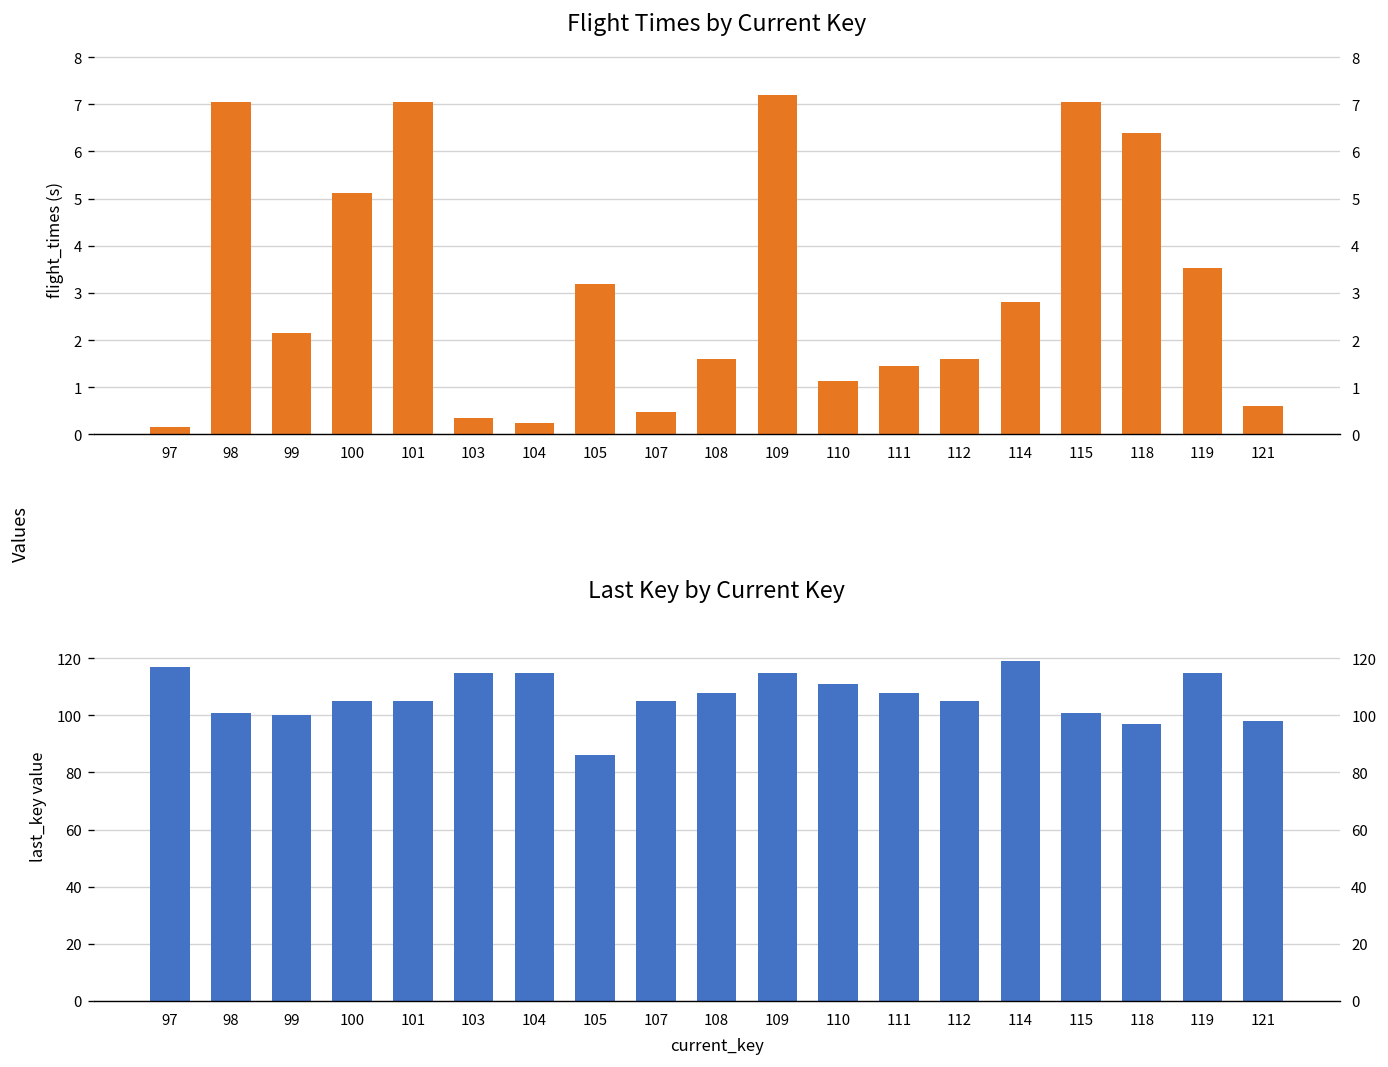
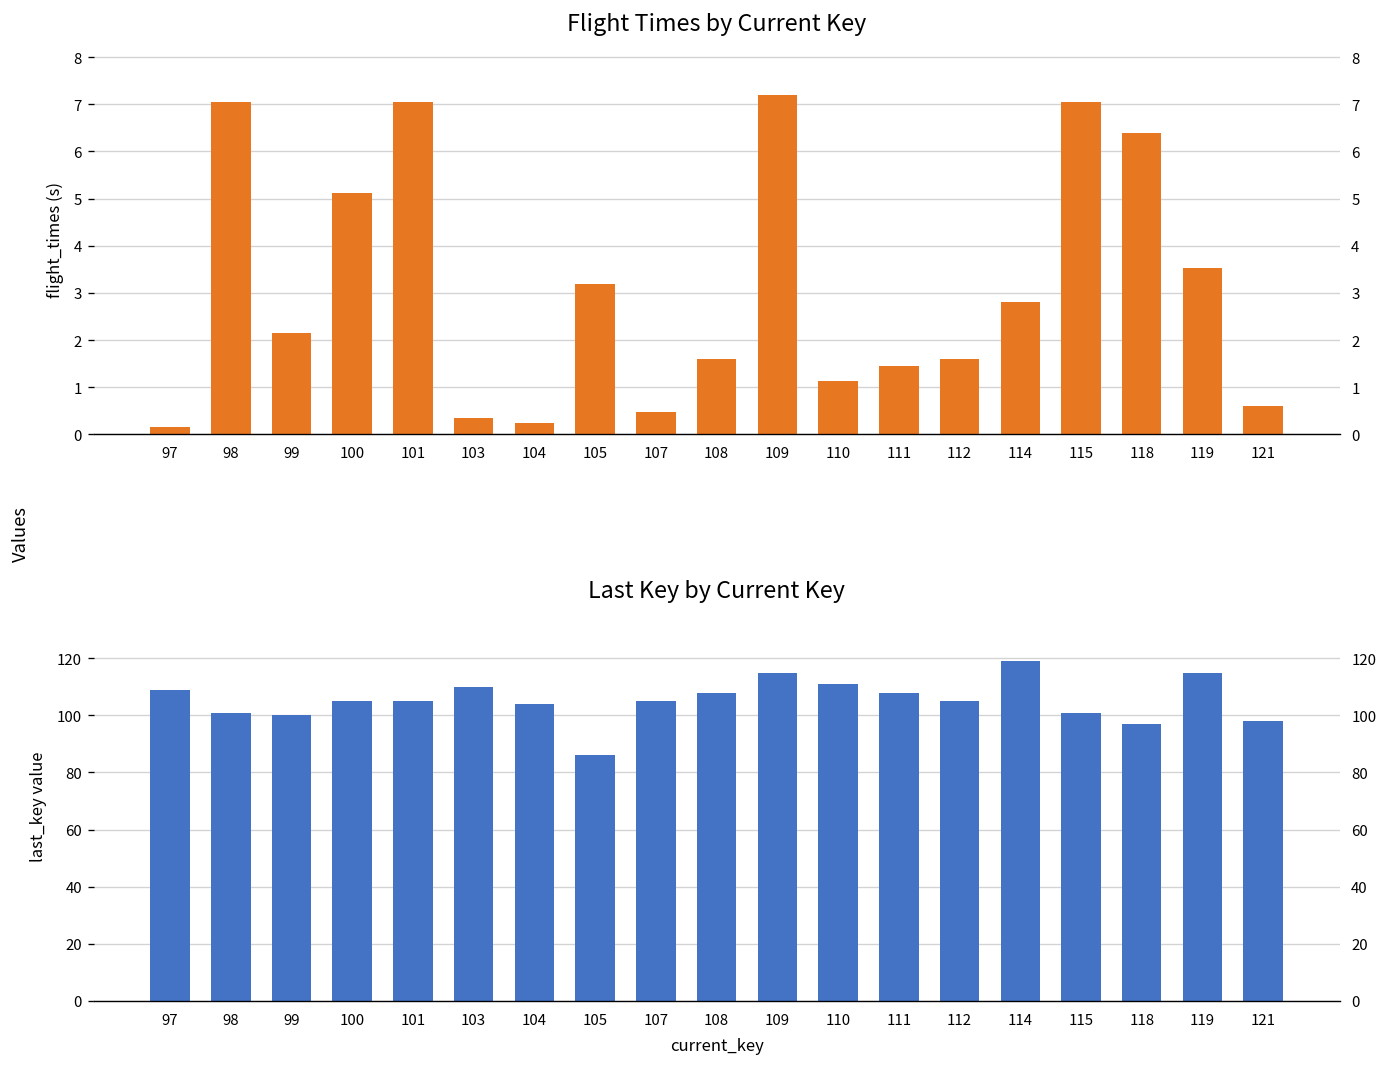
Last Key by Current Key, 97: 117 -> 109
Last Key by Current Key, 103: 115 -> 110
Last Key by Current Key, 104: 115 -> 104
